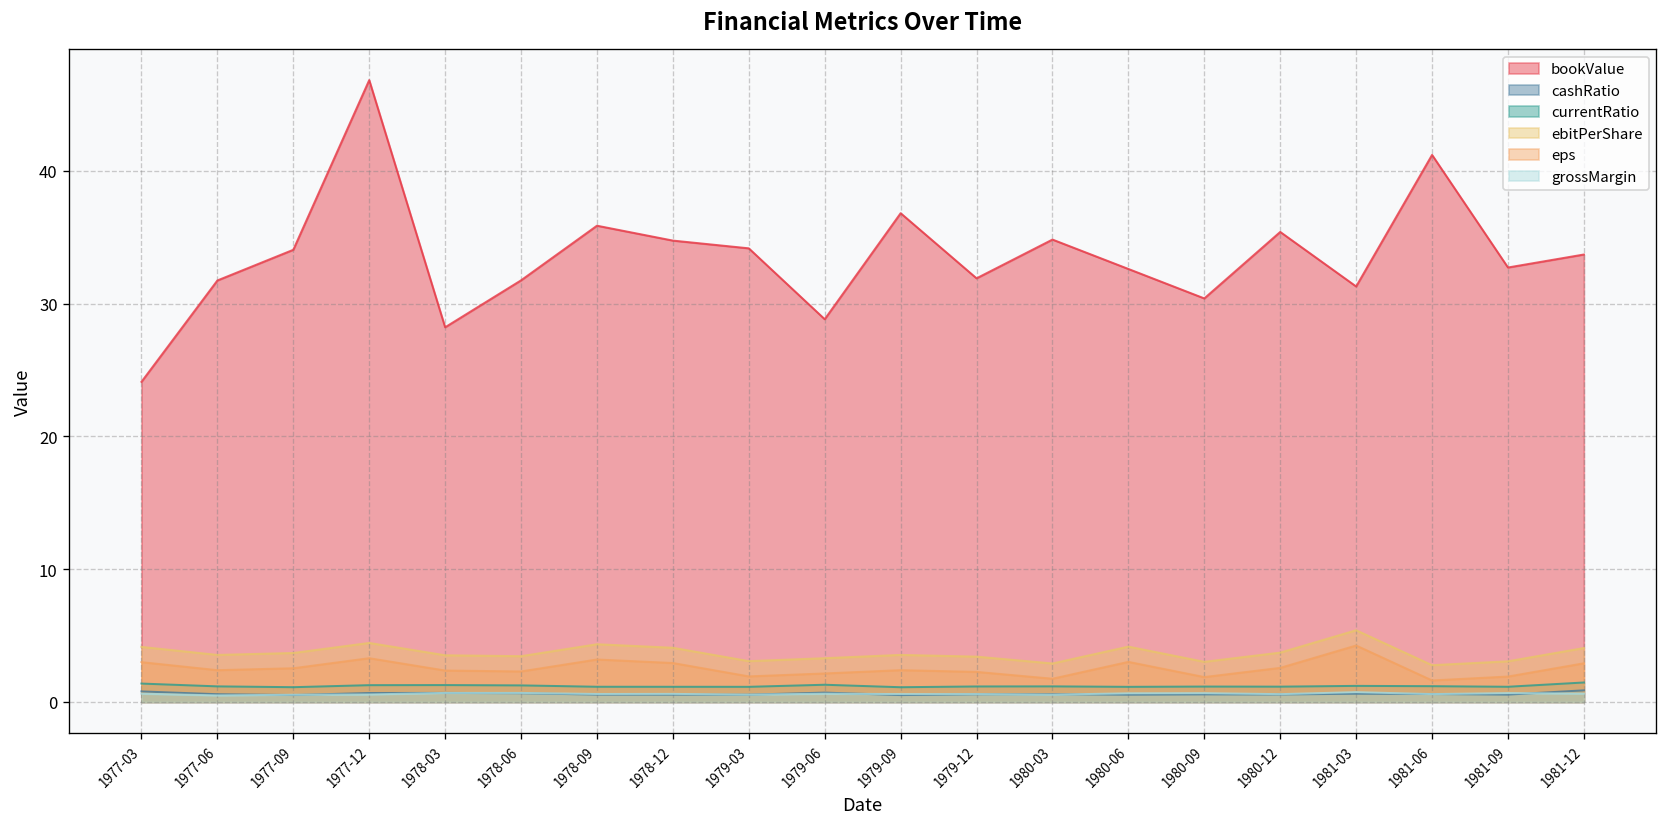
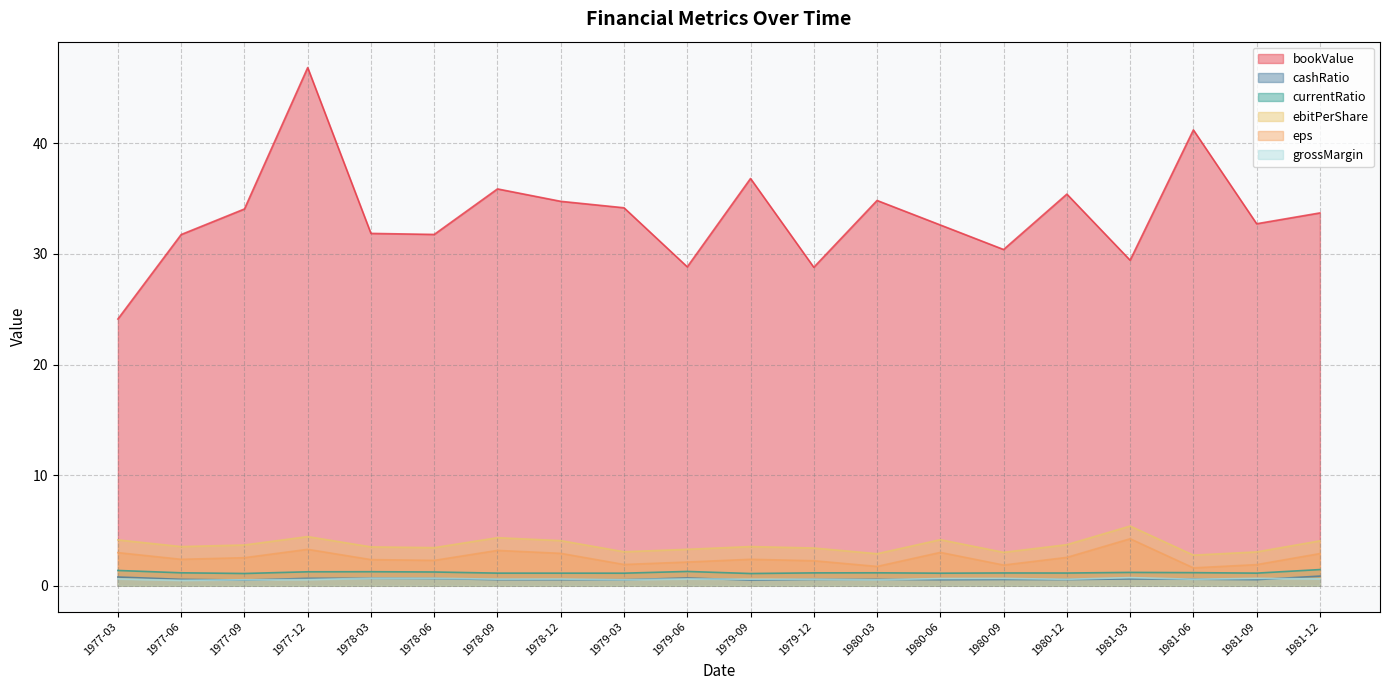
bookValue, 1978-03: 28.2 -> 31.9
bookValue, 1979-12: 31.9 -> 28.8
bookValue, 1981-03: 31.3 -> 29.4
